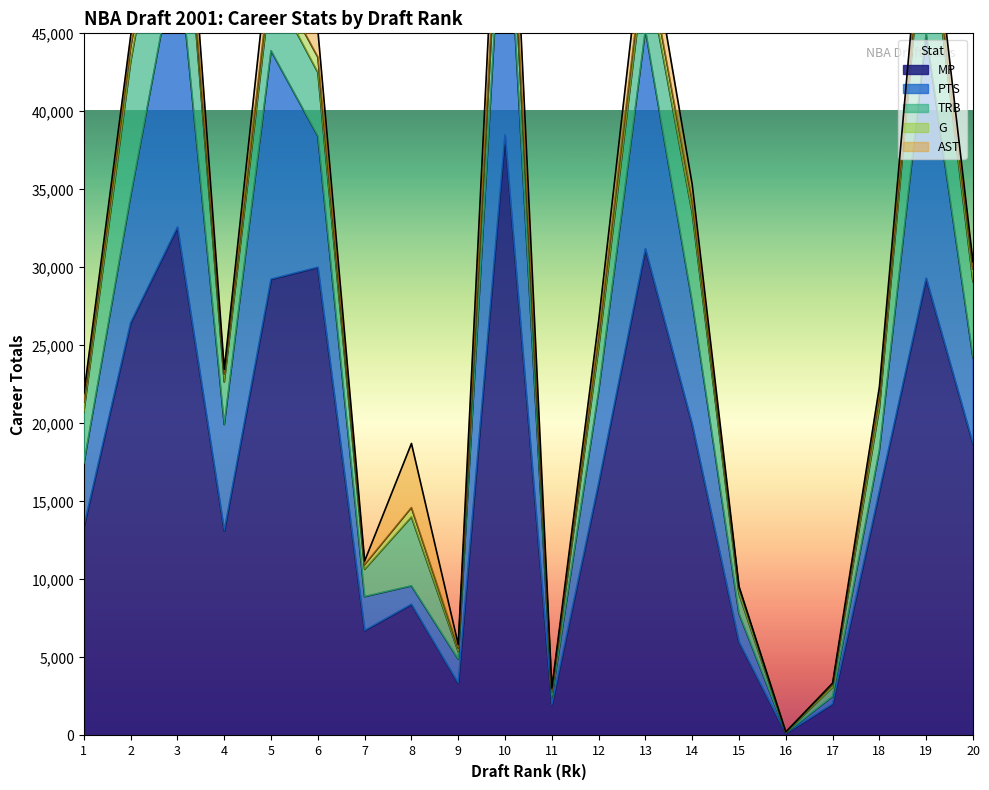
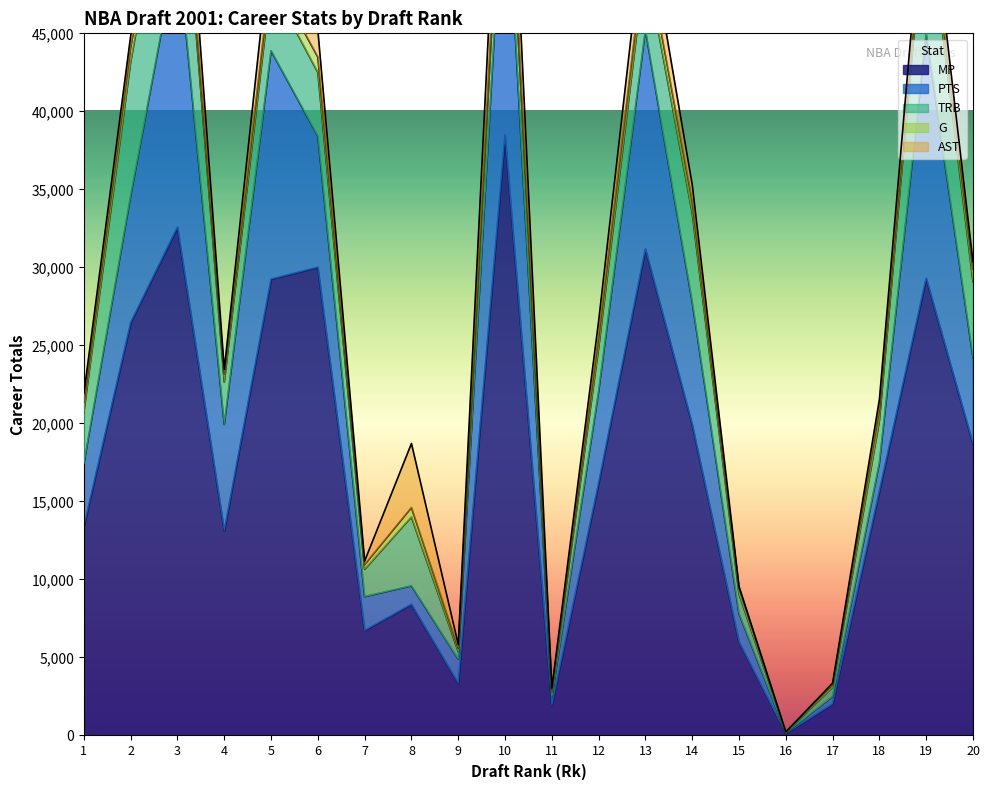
PTS, 18: 2,600 -> 1,800
